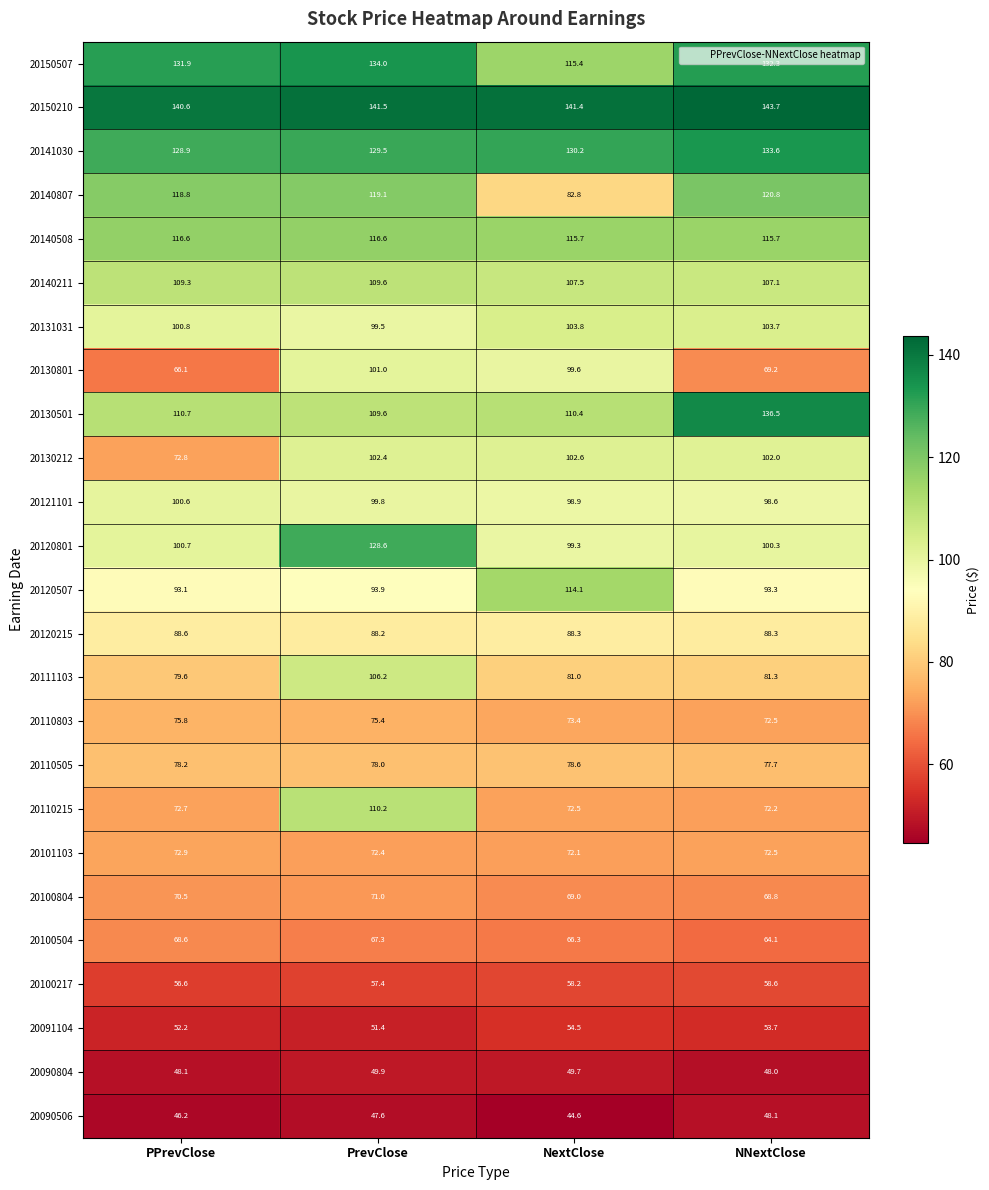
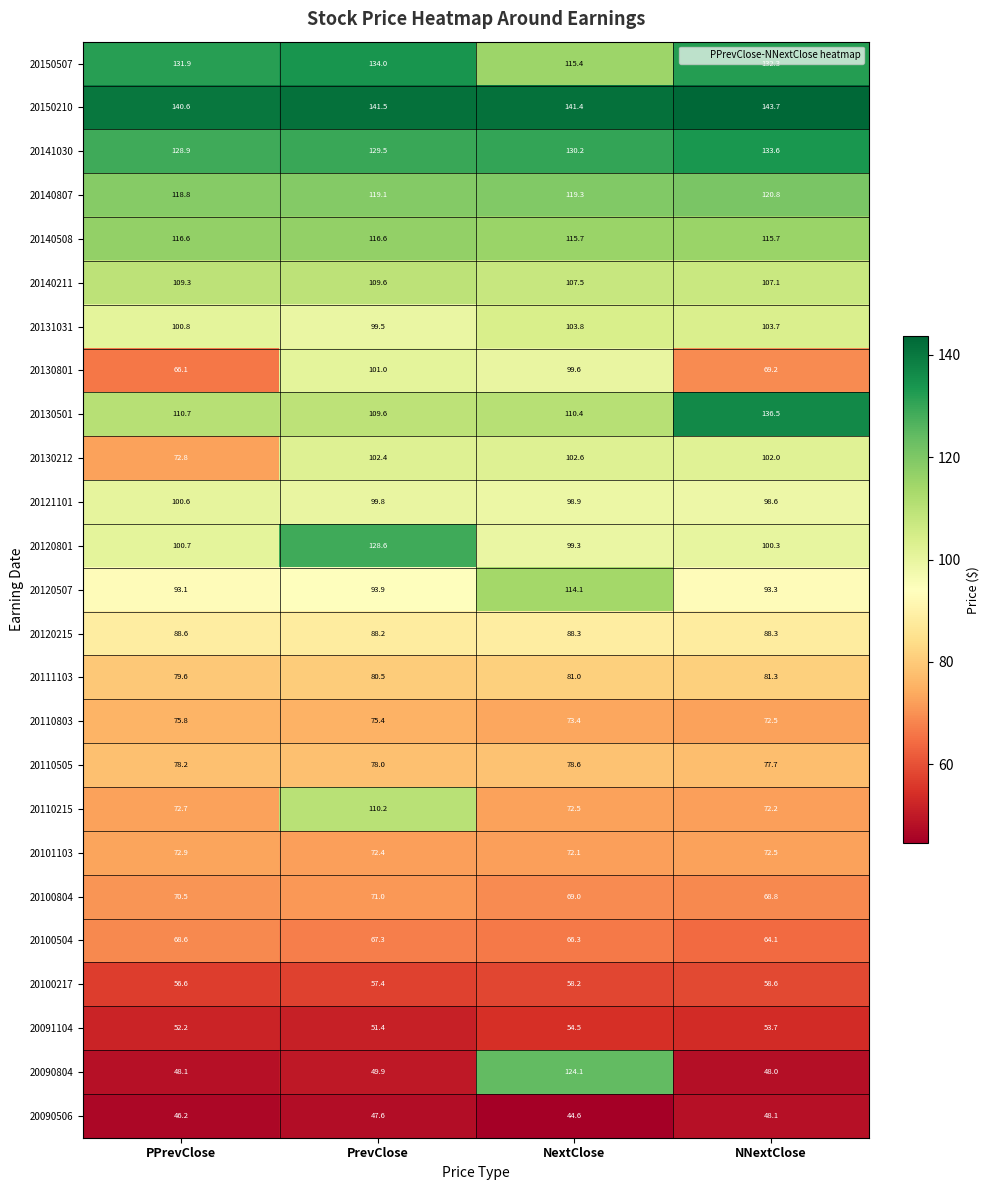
20140807, NextClose: 82.8 -> 119.3
20111103, PrevClose: 106.2 -> 80.5
20090804, NextClose: 49.7 -> 124.1
